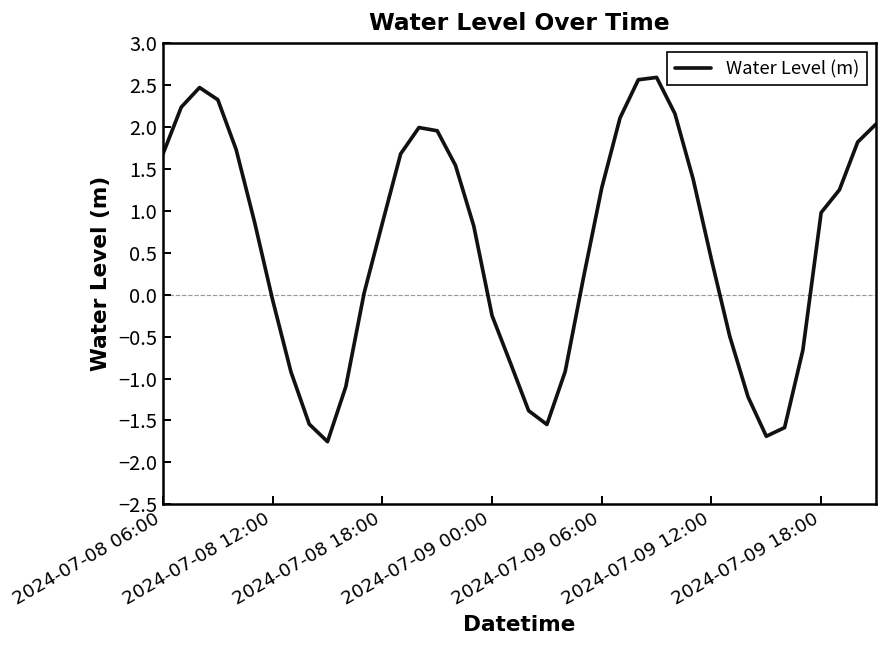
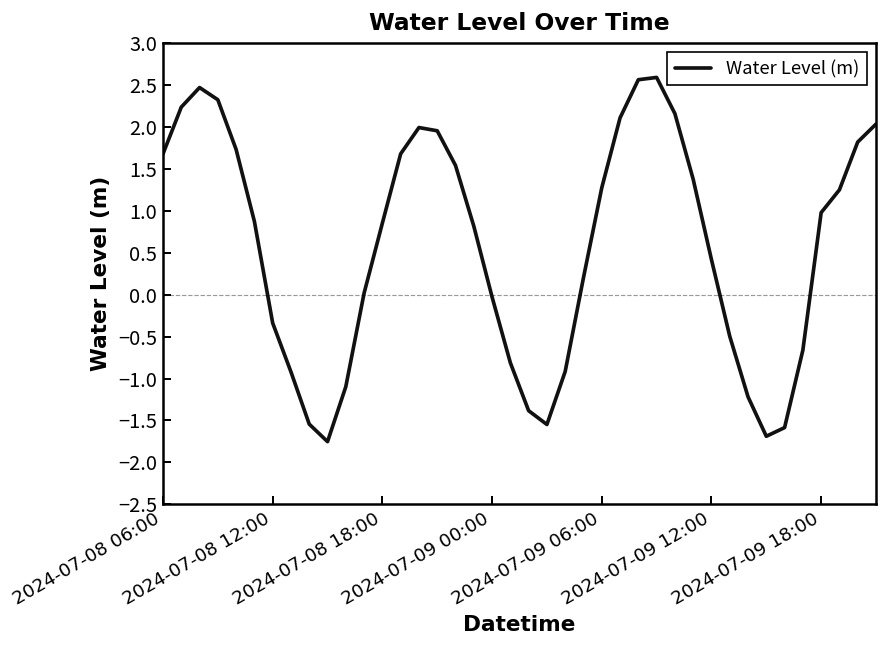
2024-07-08 12:00: -0.1 -> -0.3
2024-07-09 00:00: -0.2 -> 0.0
